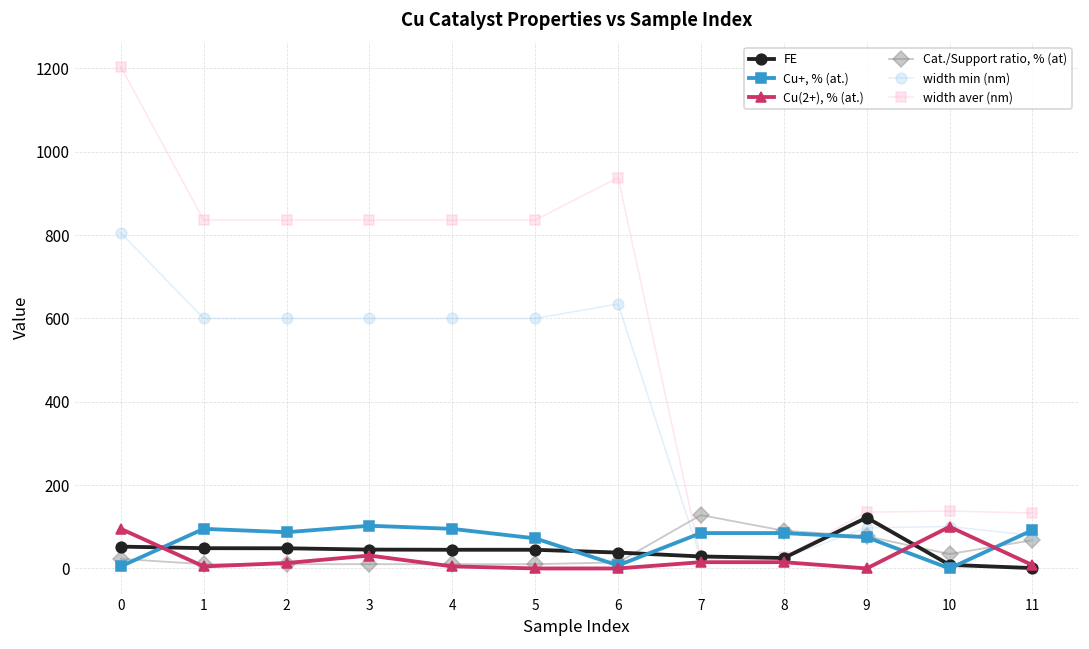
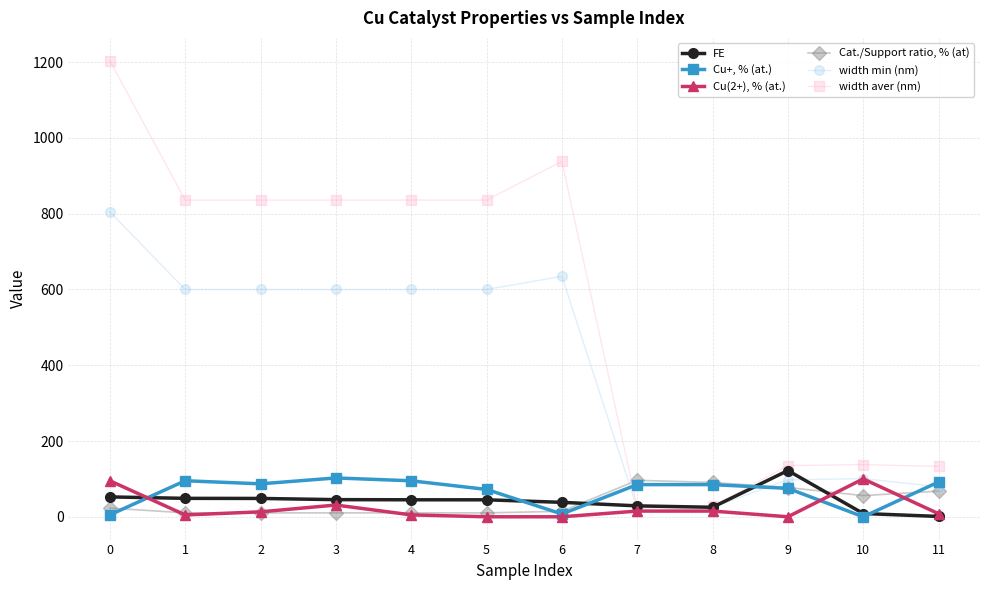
Cat./Support ratio, % (at), 7: 130 -> 100
Cat./Support ratio, % (at), 10: 30 -> 60
